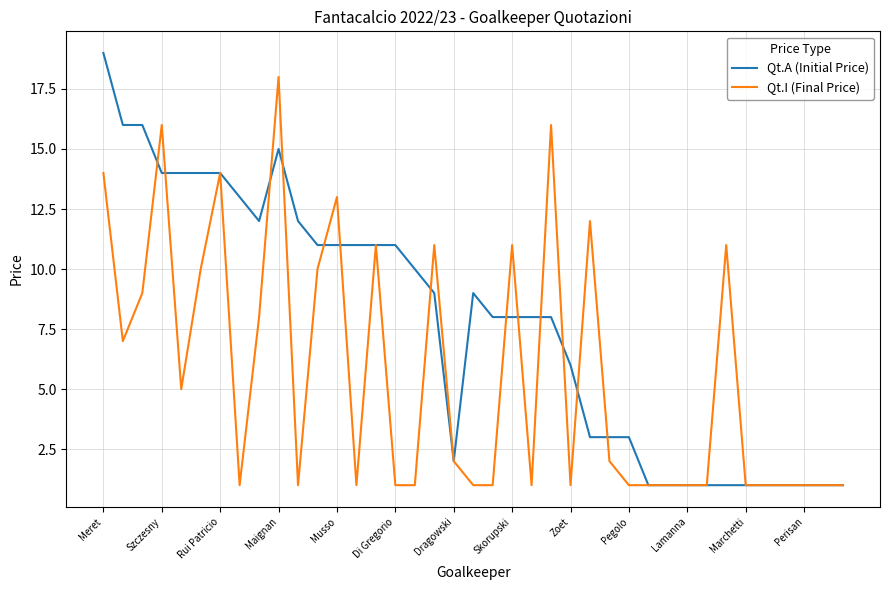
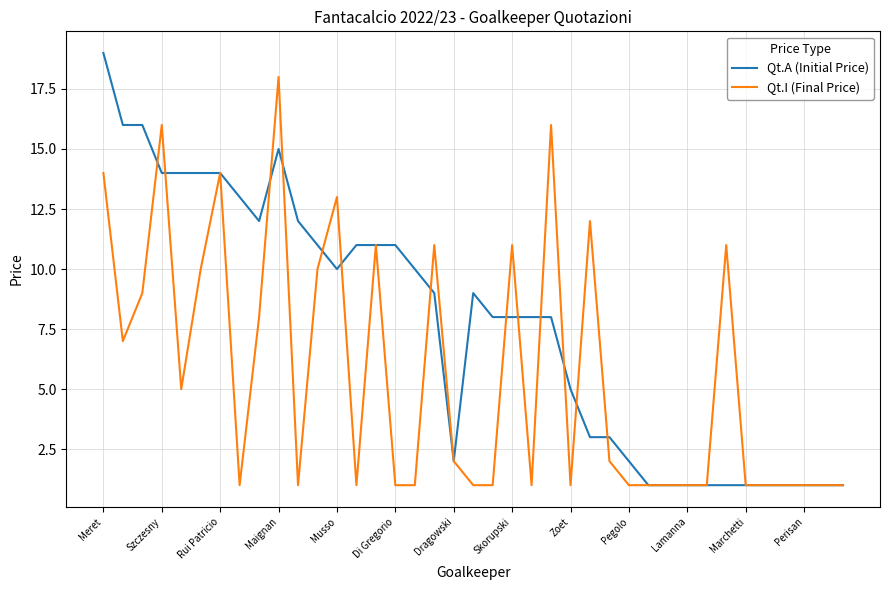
Qt.A (Initial Price), Musso: 11 -> 10
Qt.A (Initial Price), Zoet: 6 -> 5
Qt.A (Initial Price), Pegolo: 3 -> 2
